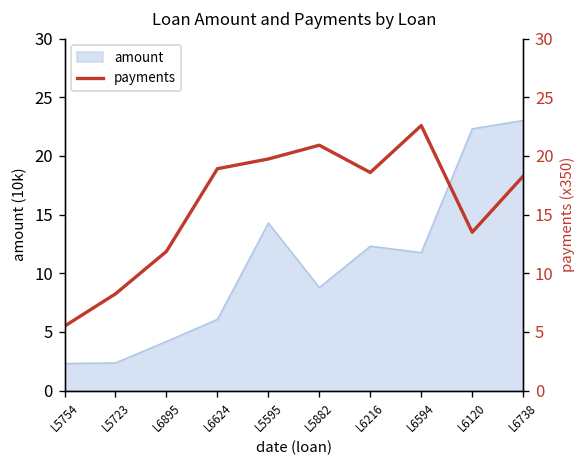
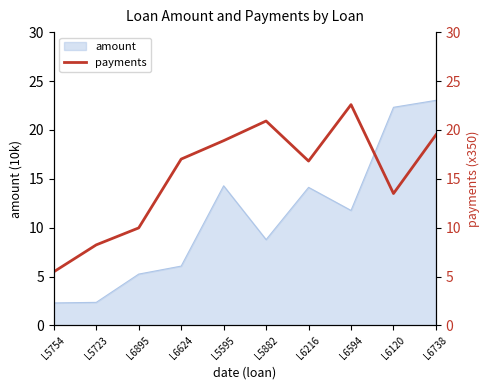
amount, L6895: 4 -> 5
amount, L6216: 12 -> 14
payments, L6895: 12 -> 10
payments, L6624: 19 -> 17
payments, L5595: 20 -> 19
payments, L6216: 19 -> 17
payments, L6738: 18 -> 19
